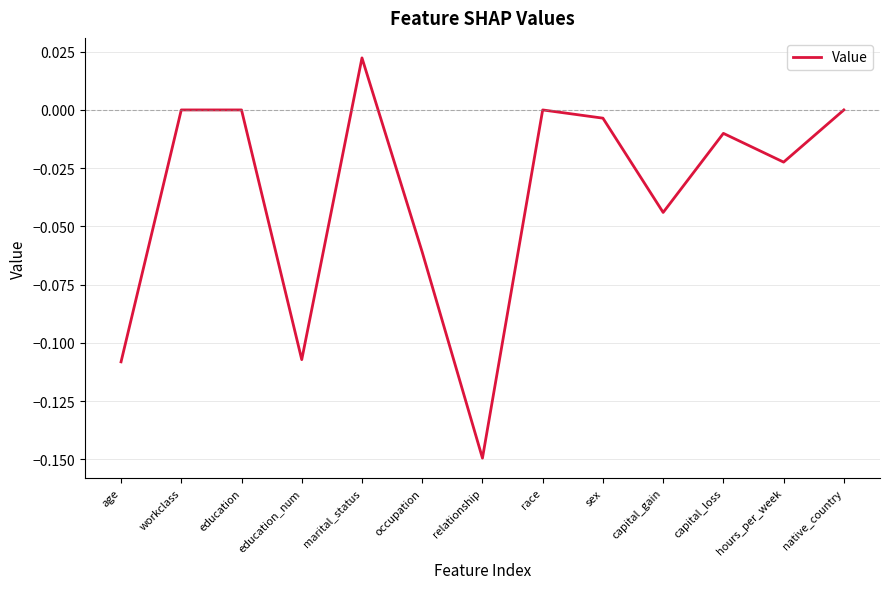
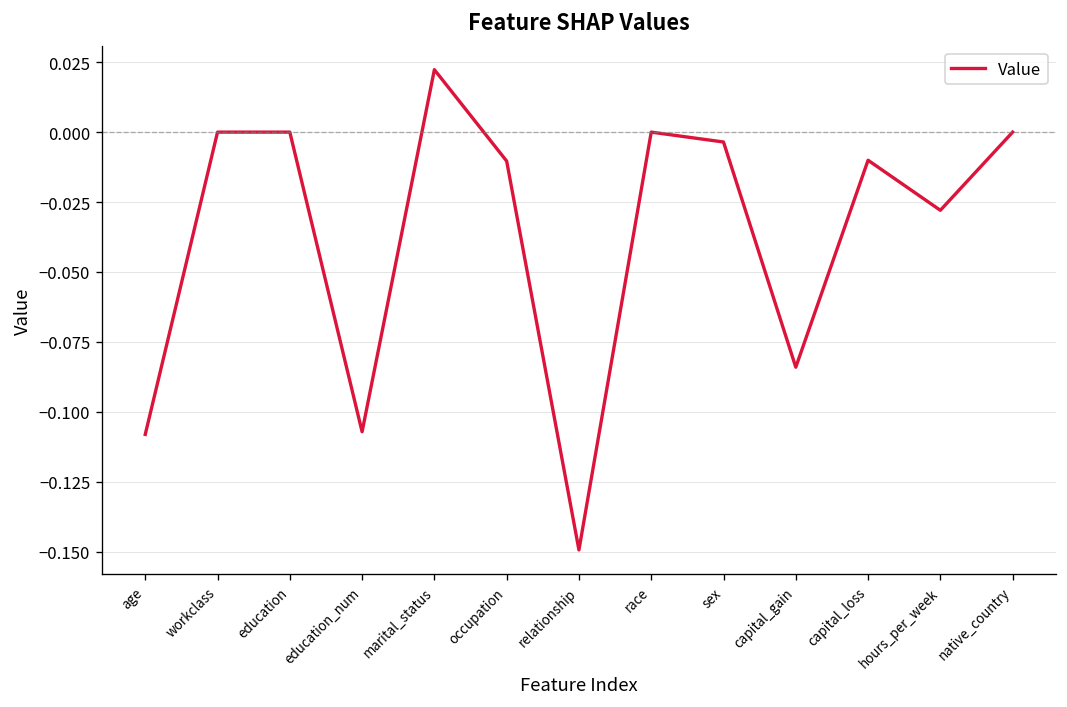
occupation: -0.061 -> -0.010
capital_gain: -0.044 -> -0.084
hours_per_week: -0.022 -> -0.028
